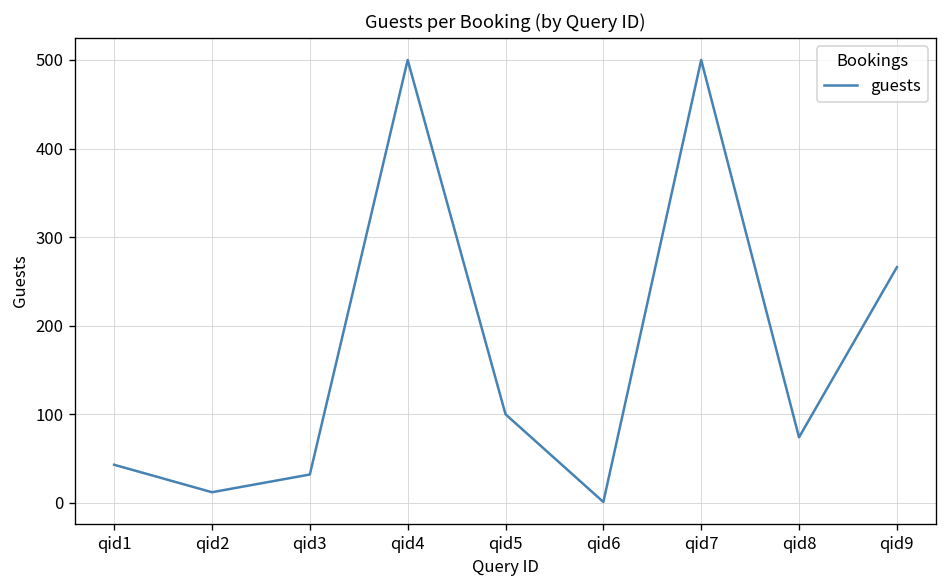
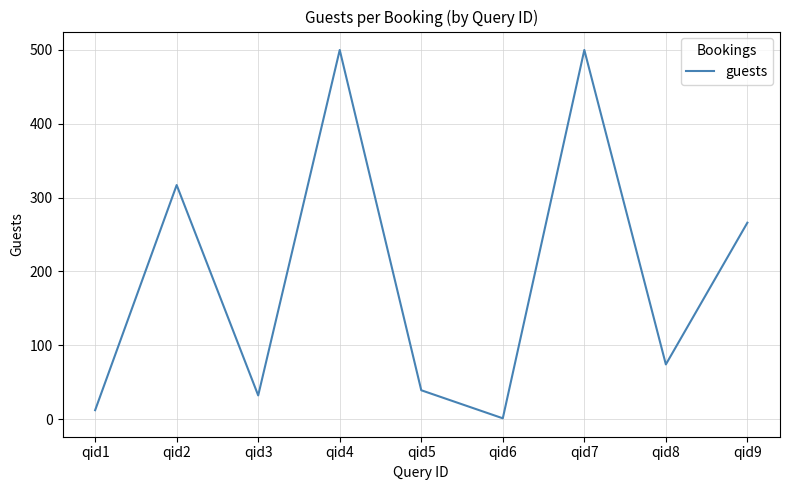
qid1: 40 -> 10
qid2: 10 -> 320
qid5: 100 -> 40
